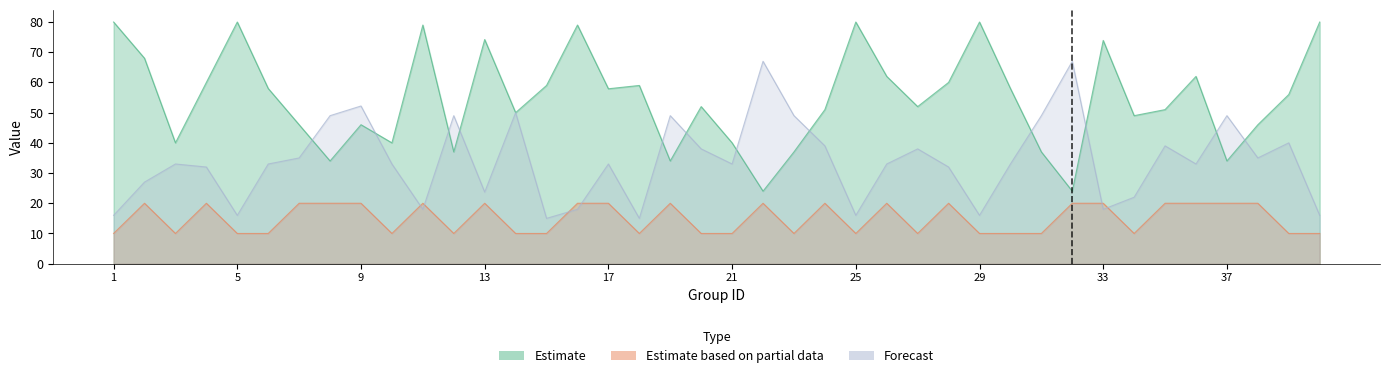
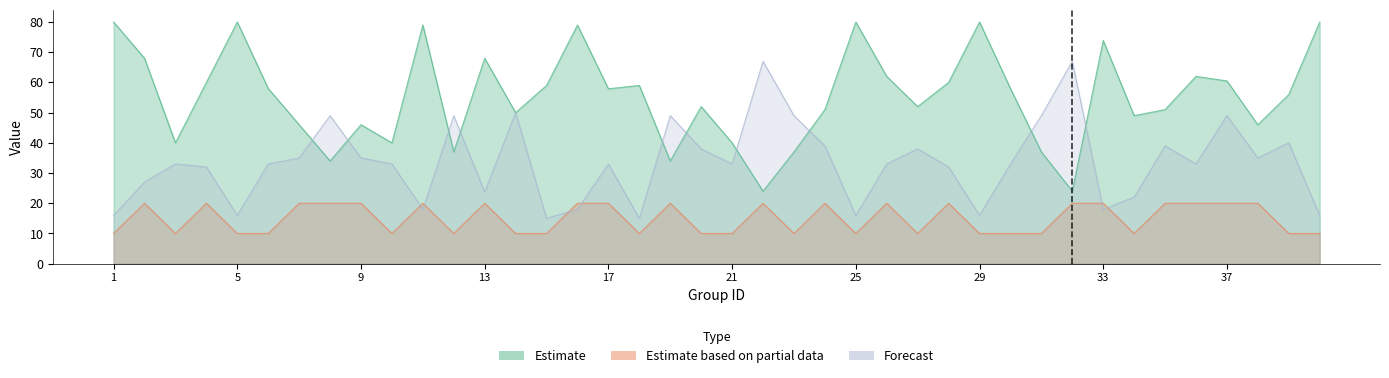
Forecast, 9: 52 -> 35
Estimate, 13: 74 -> 68
Estimate, 37: 34 -> 61
